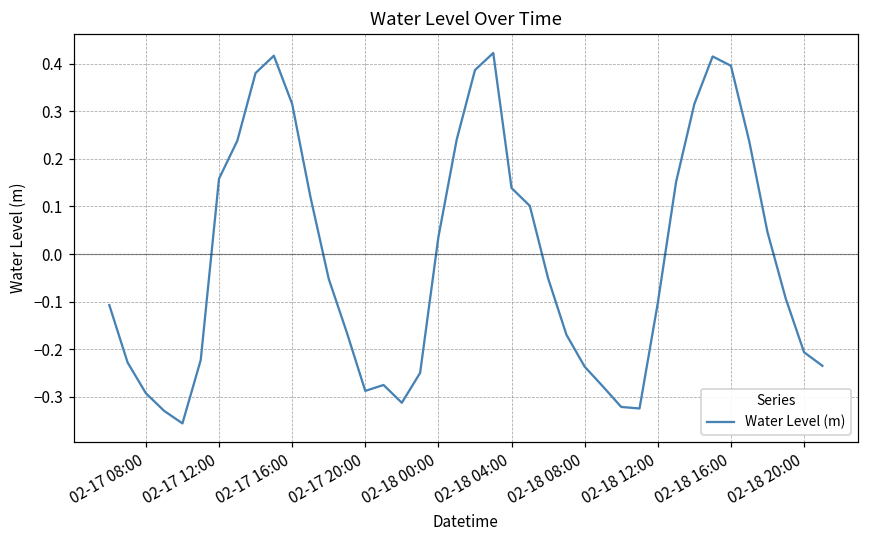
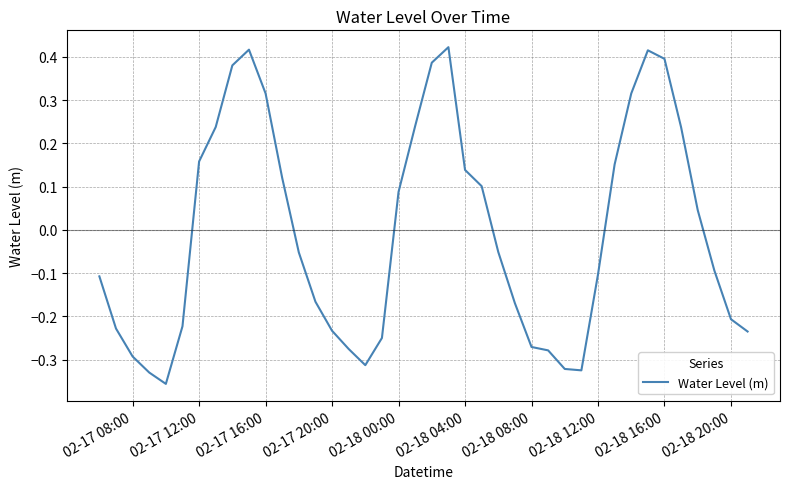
02-17 20:00: -0.29 -> -0.23
02-18 00:00: 0.04 -> 0.09
02-18 08:00: -0.24 -> -0.27
